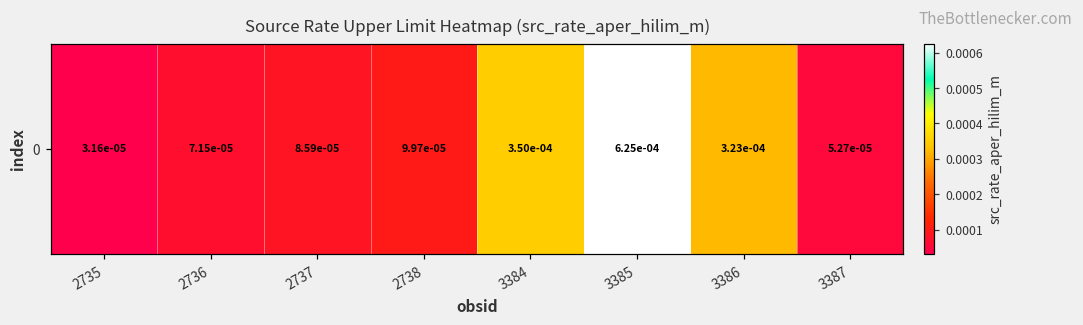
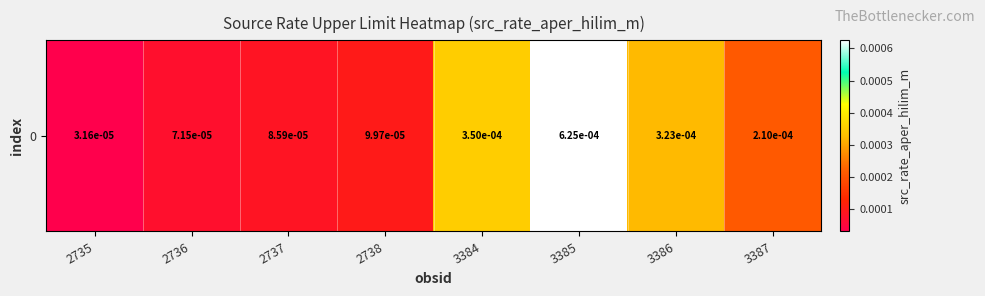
0, 3387: 5.27e-05 -> 2.10e-04
